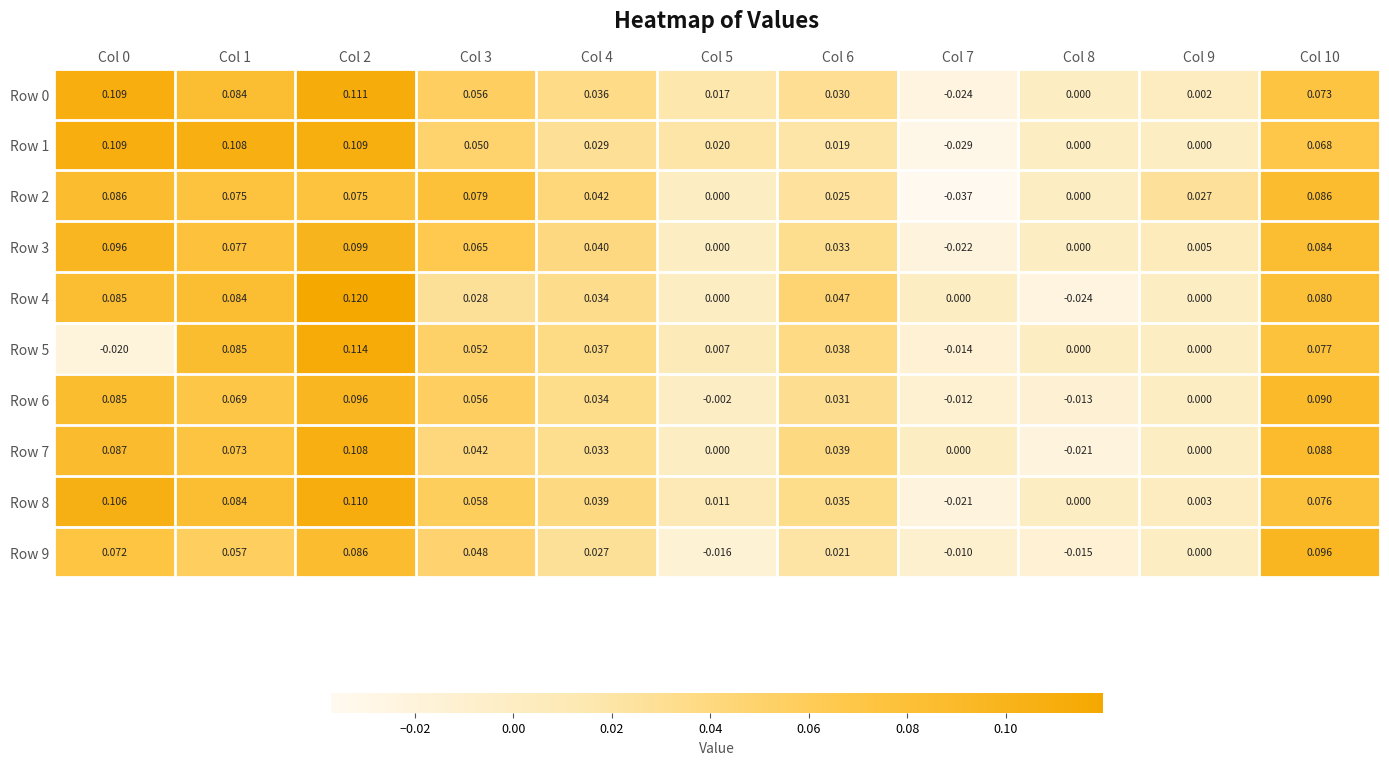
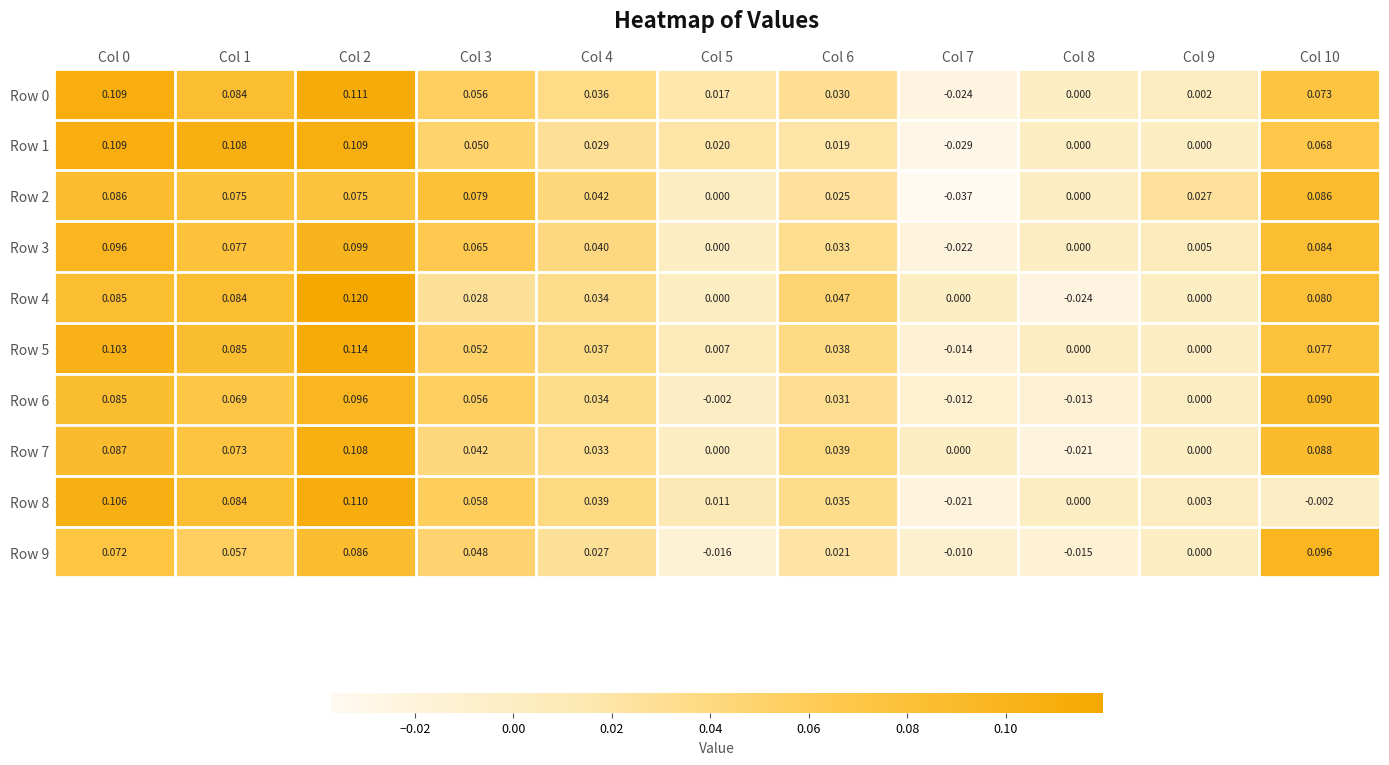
Row 5, Col 0: -0.020 -> 0.103
Row 8, Col 10: 0.076 -> -0.002
